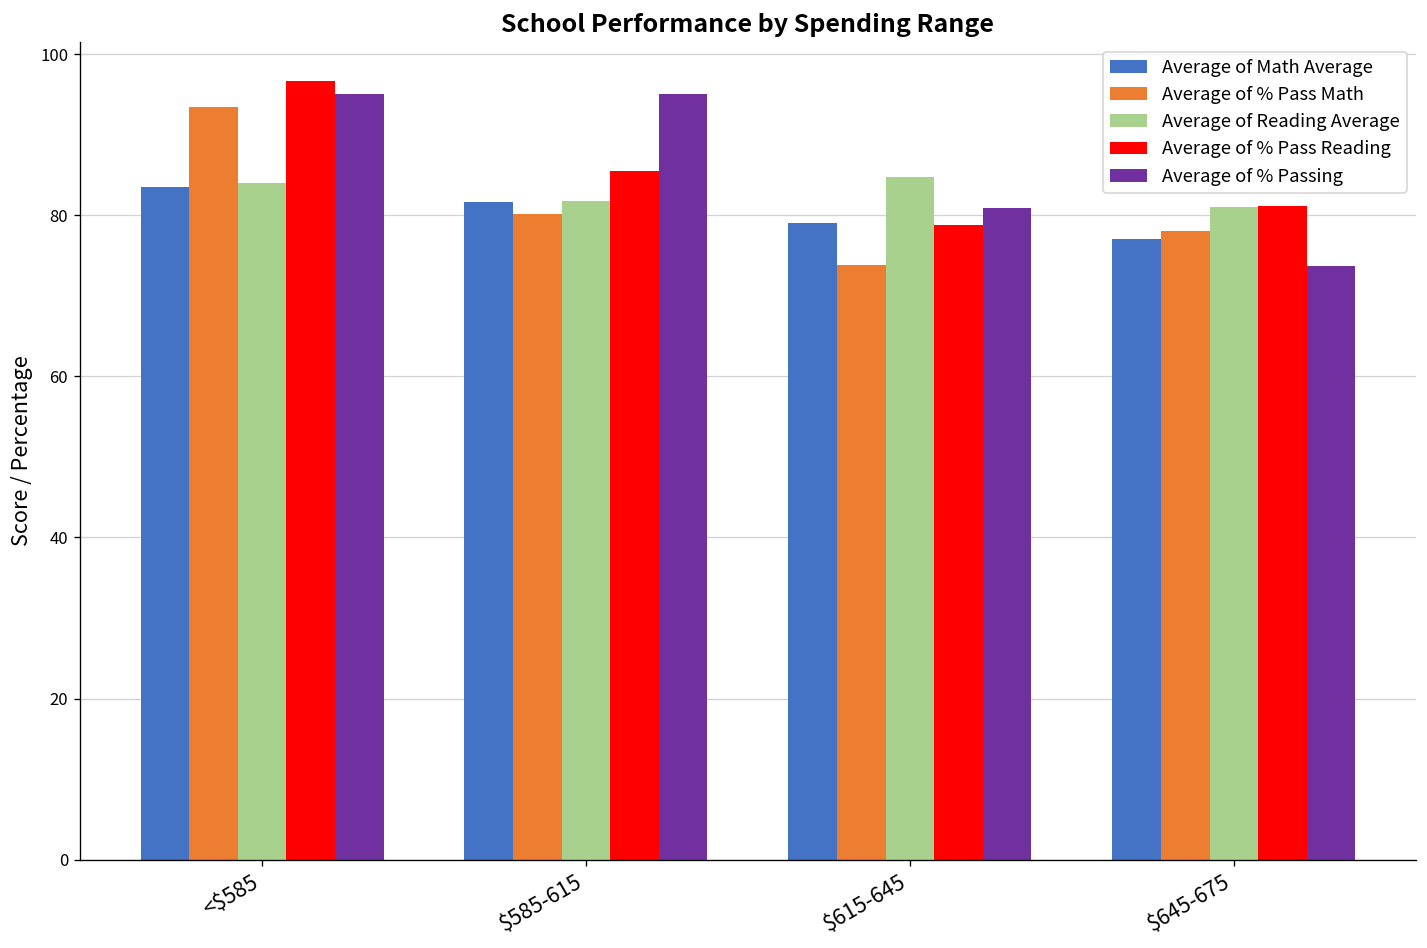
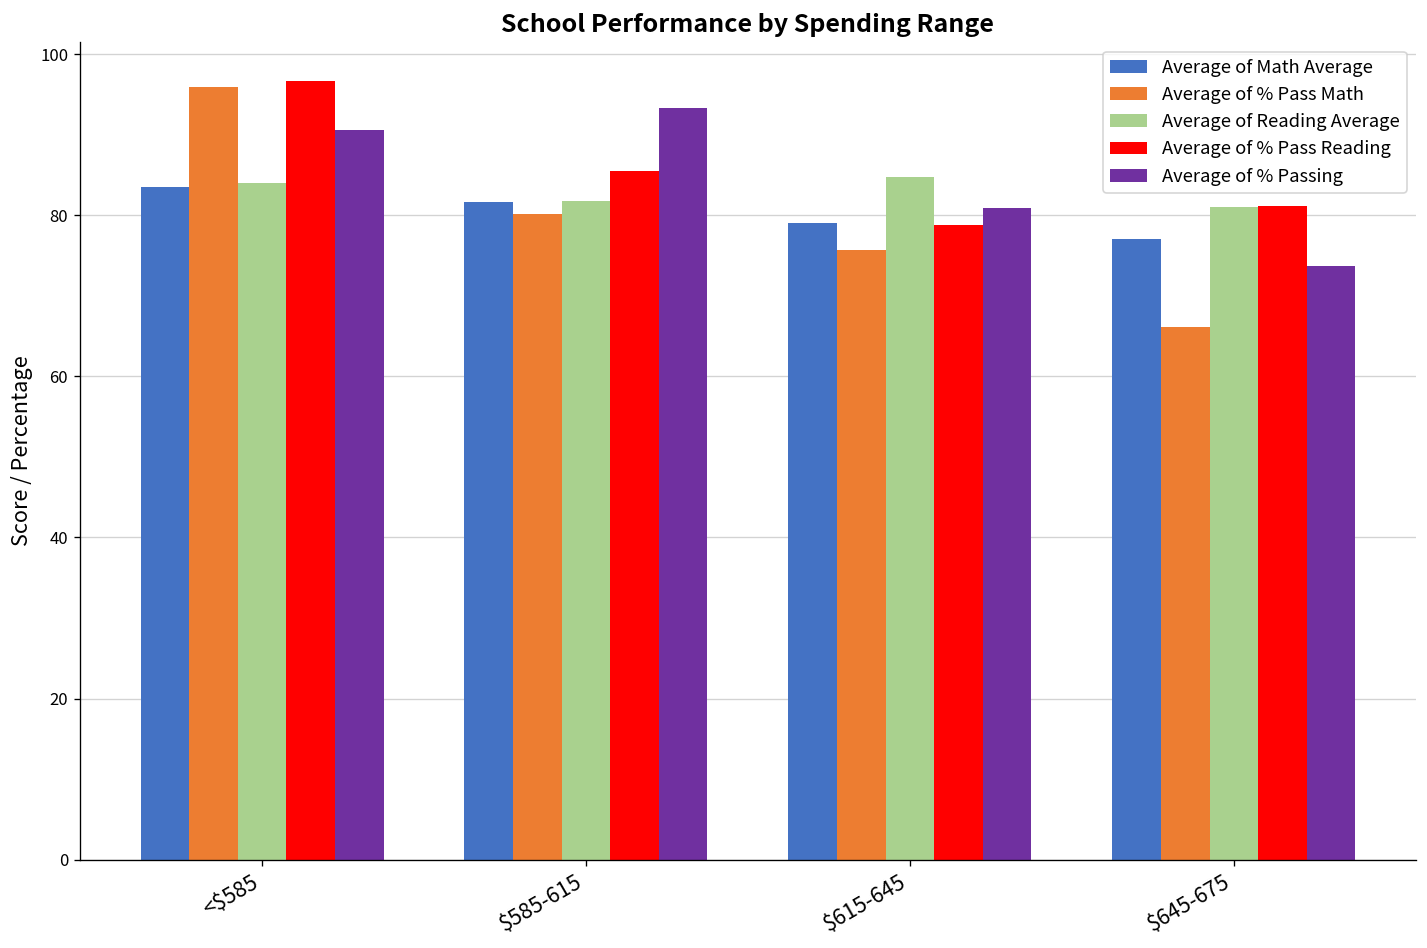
Average of % Pass Math, <$585: 93 -> 96
Average of % Passing, <$585: 95 -> 91
Average of % Passing, $585-615: 95 -> 93
Average of % Pass Math, $615-645: 74 -> 76
Average of % Pass Math, $645-675: 78 -> 66
